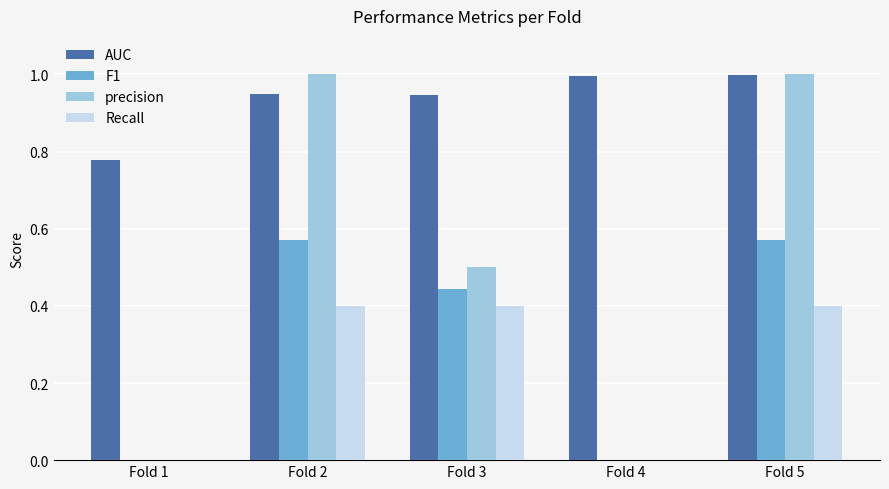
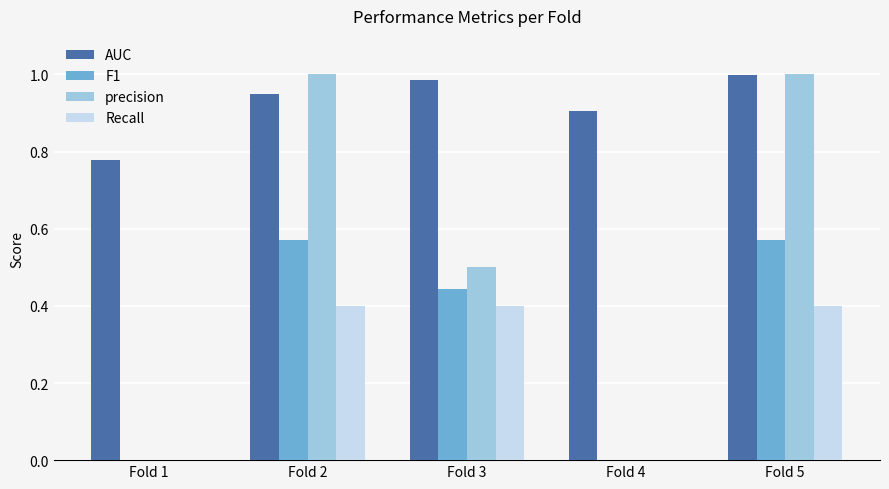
AUC, Fold 3: 0.95 -> 0.98
AUC, Fold 4: 1.00 -> 0.90
